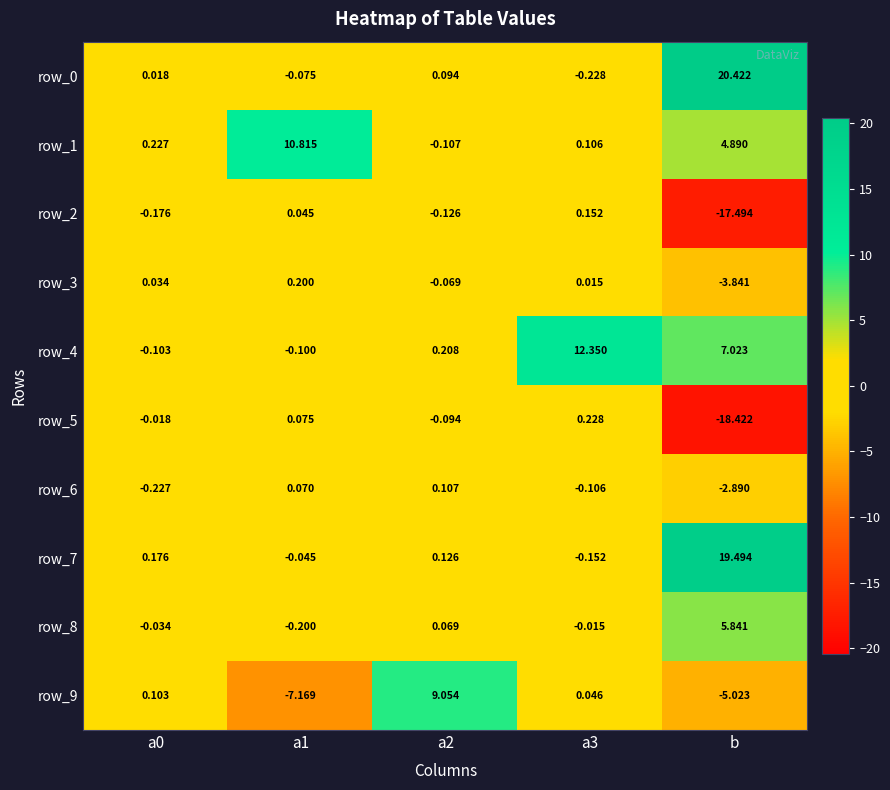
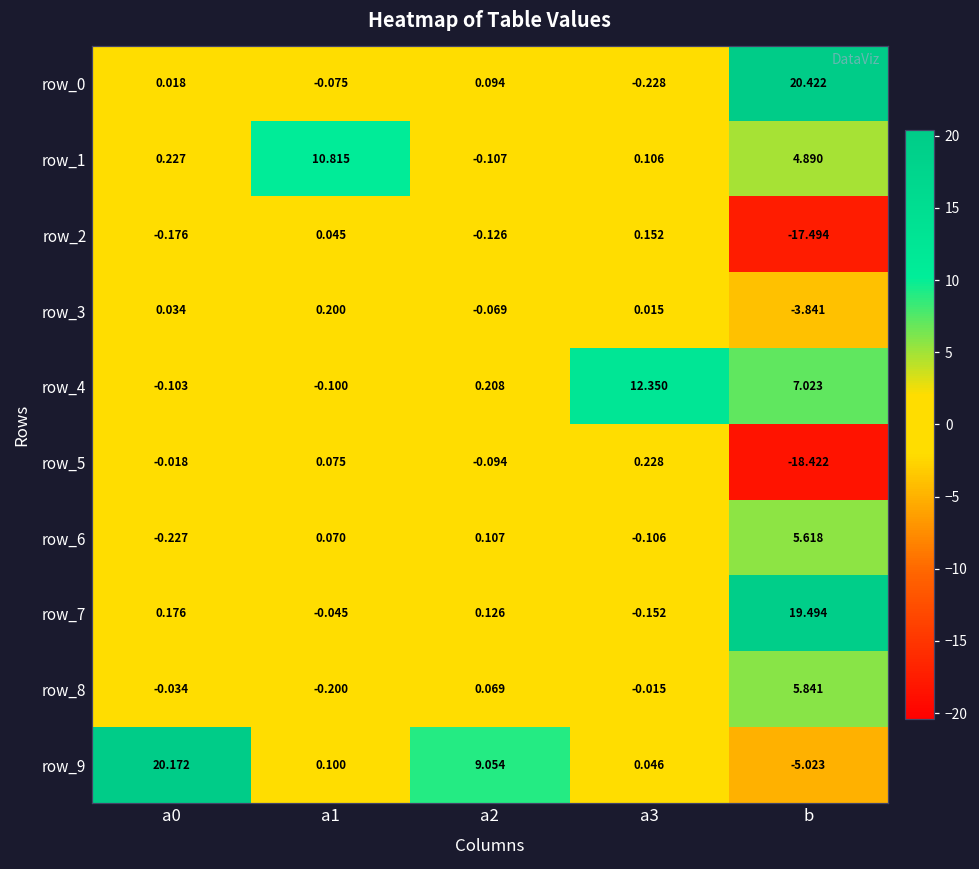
row_6, b: -2.890 -> 5.618
row_9, a0: 0.103 -> 20.172
row_9, a1: -7.169 -> 0.100
